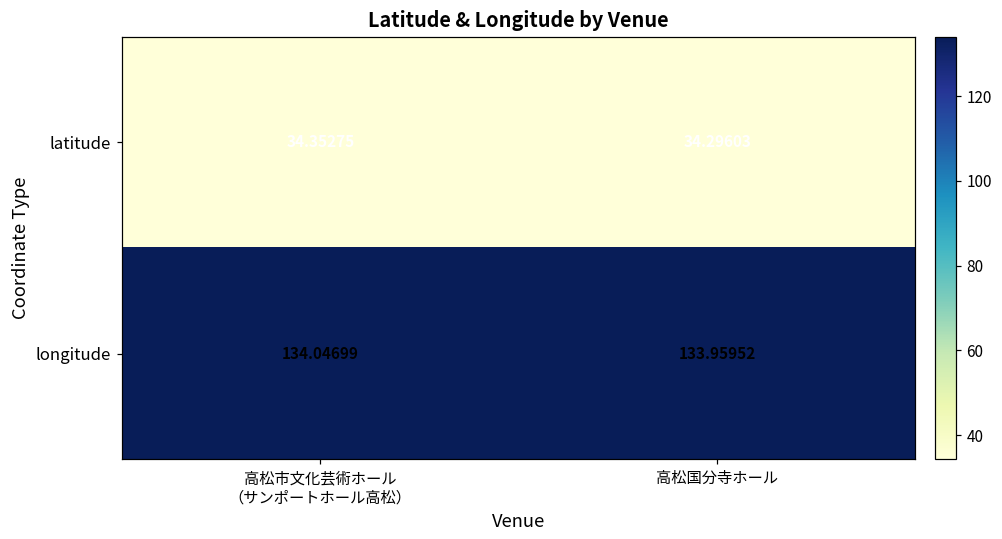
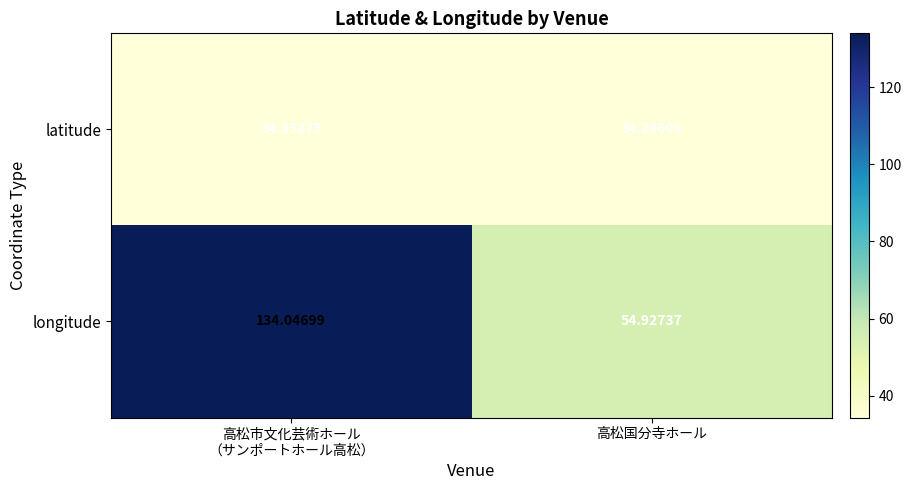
longitude, 高松国分寺ホール: 133.95952 -> 54.92737
